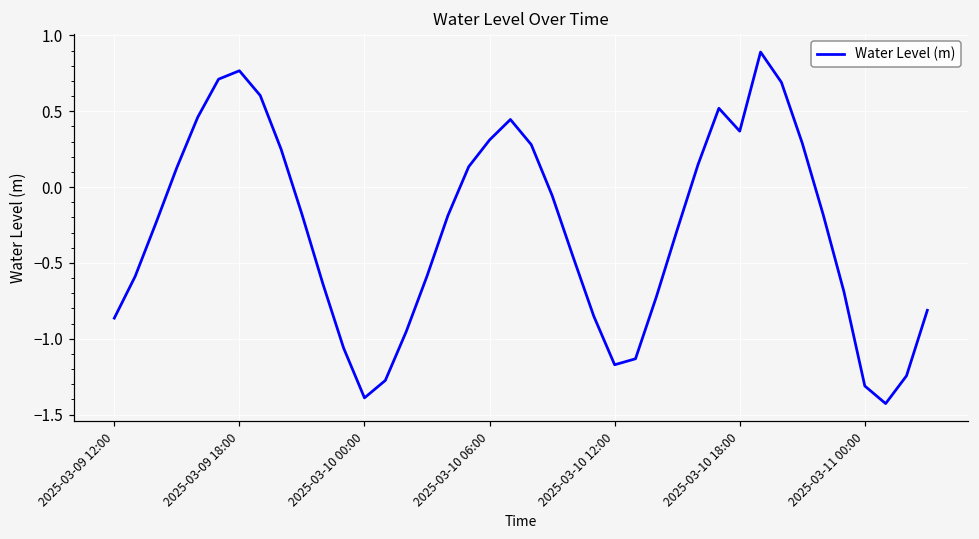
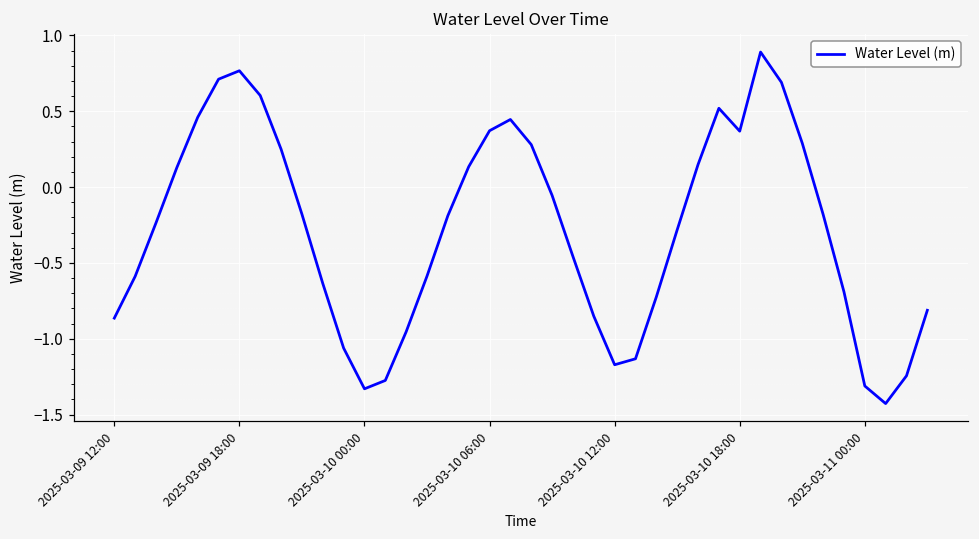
2025-03-10 00:00: -1.39 -> -1.33
2025-03-10 06:00: 0.31 -> 0.37
